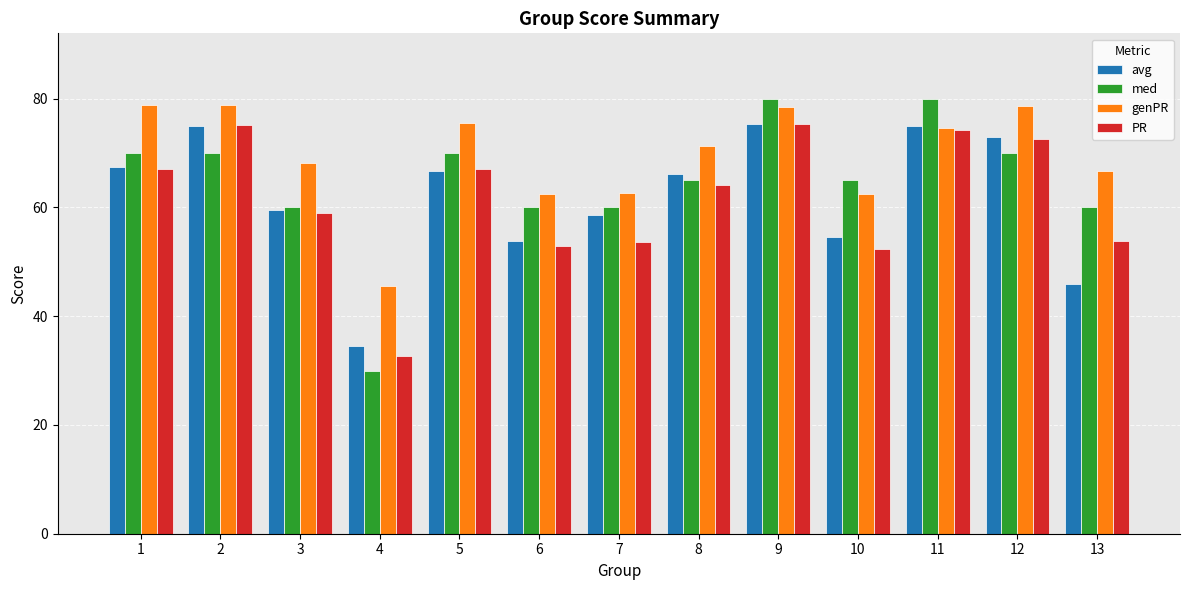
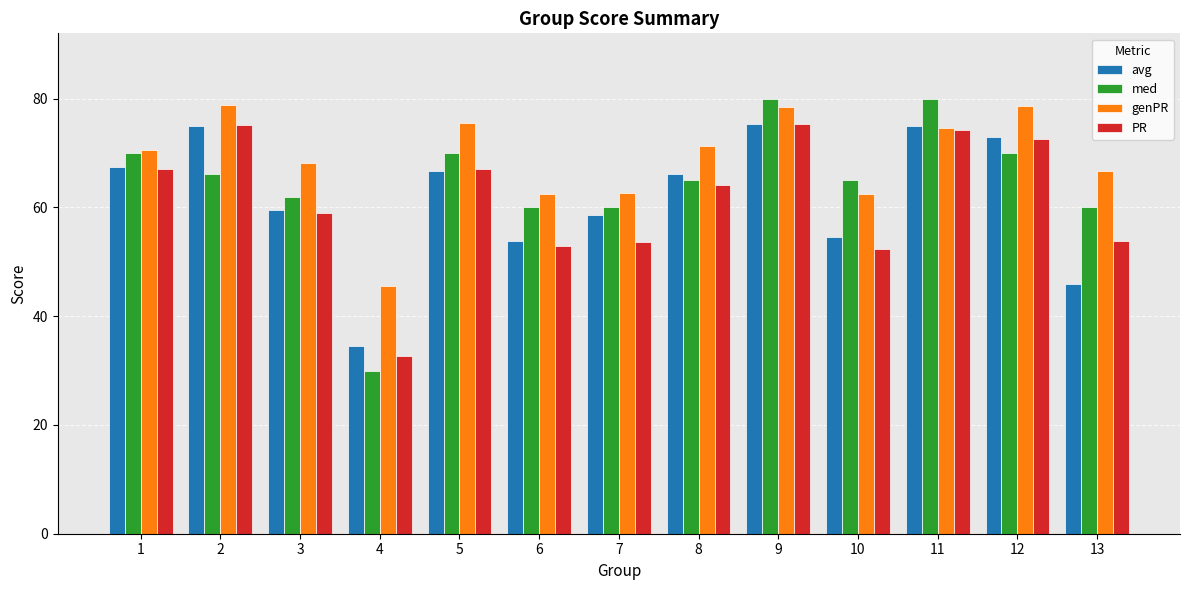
genPR, 1: 79 -> 71
med, 2: 70 -> 66
med, 3: 60 -> 62
